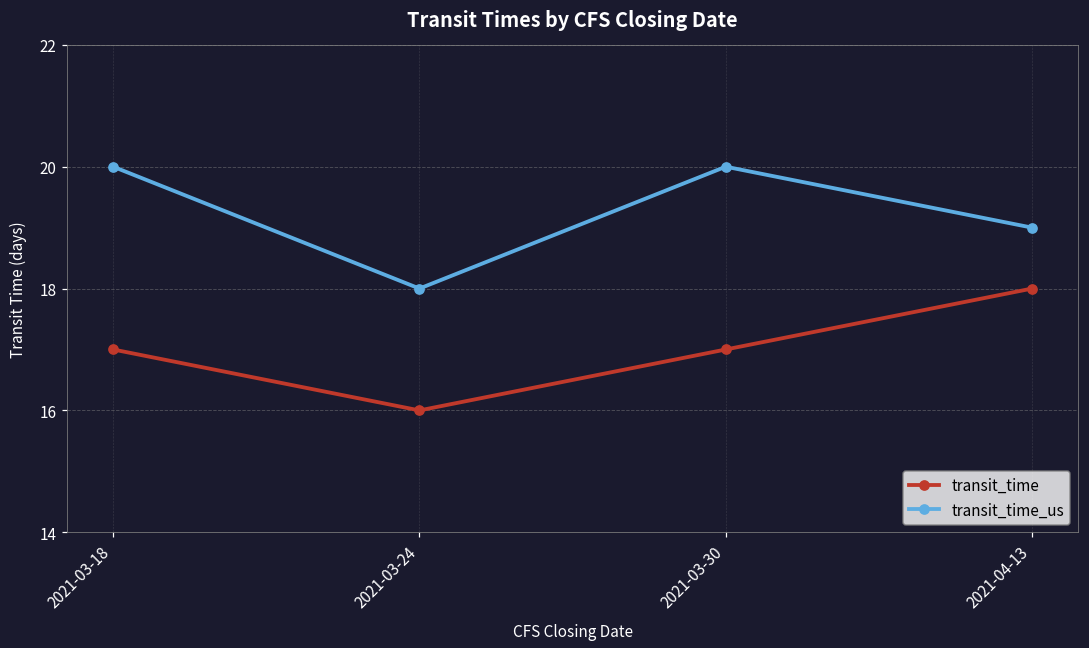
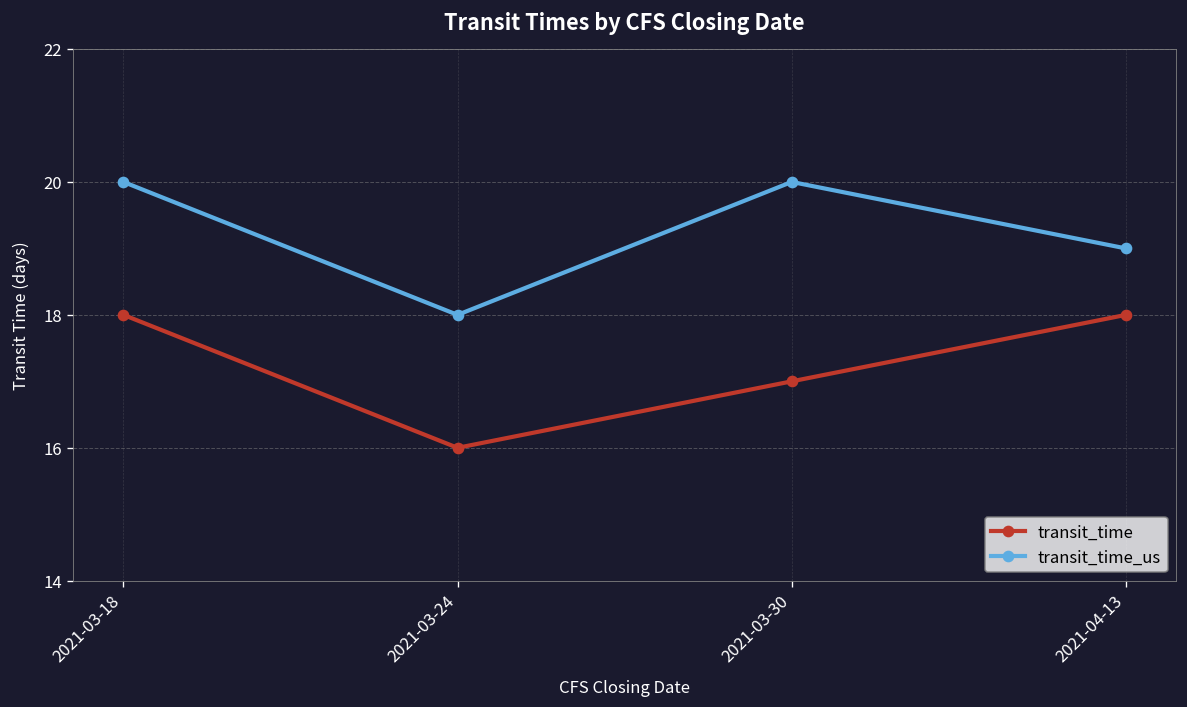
transit_time, 2021-03-18: 17 -> 18
